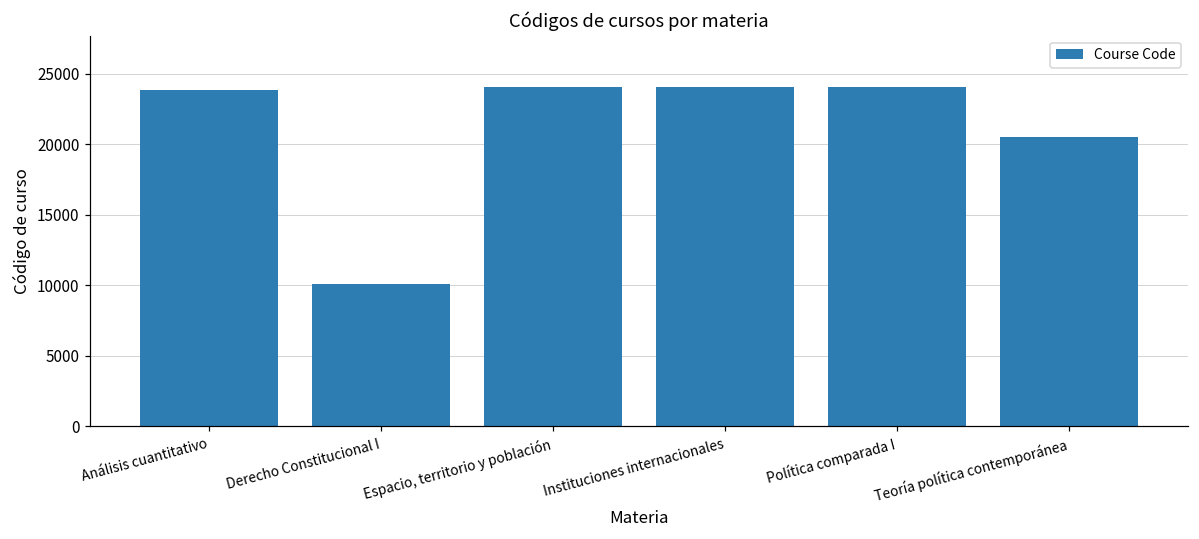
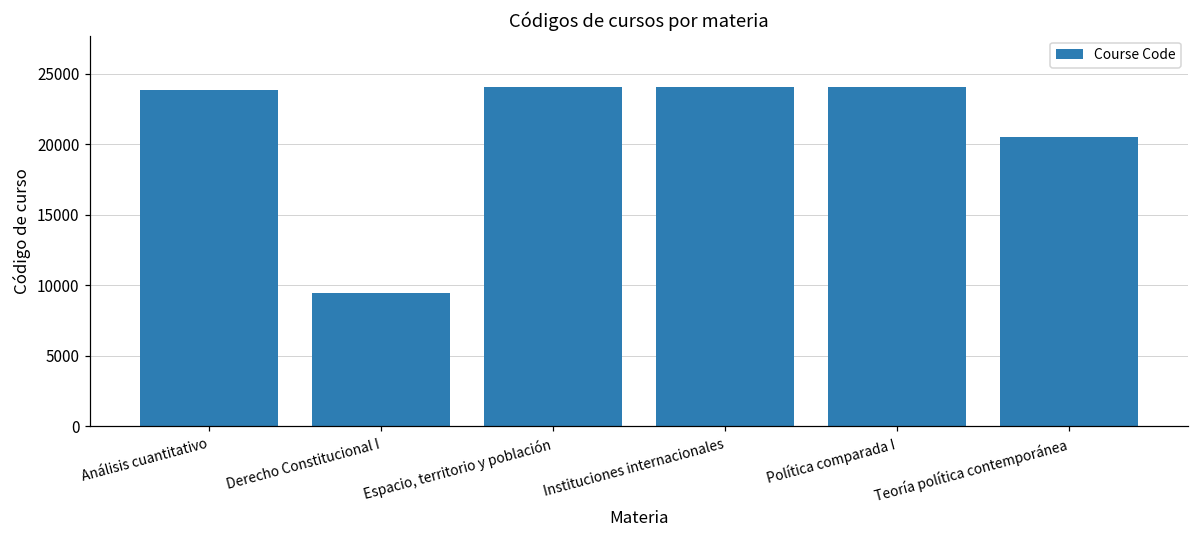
Derecho Constitucional I: 10100 -> 9500
